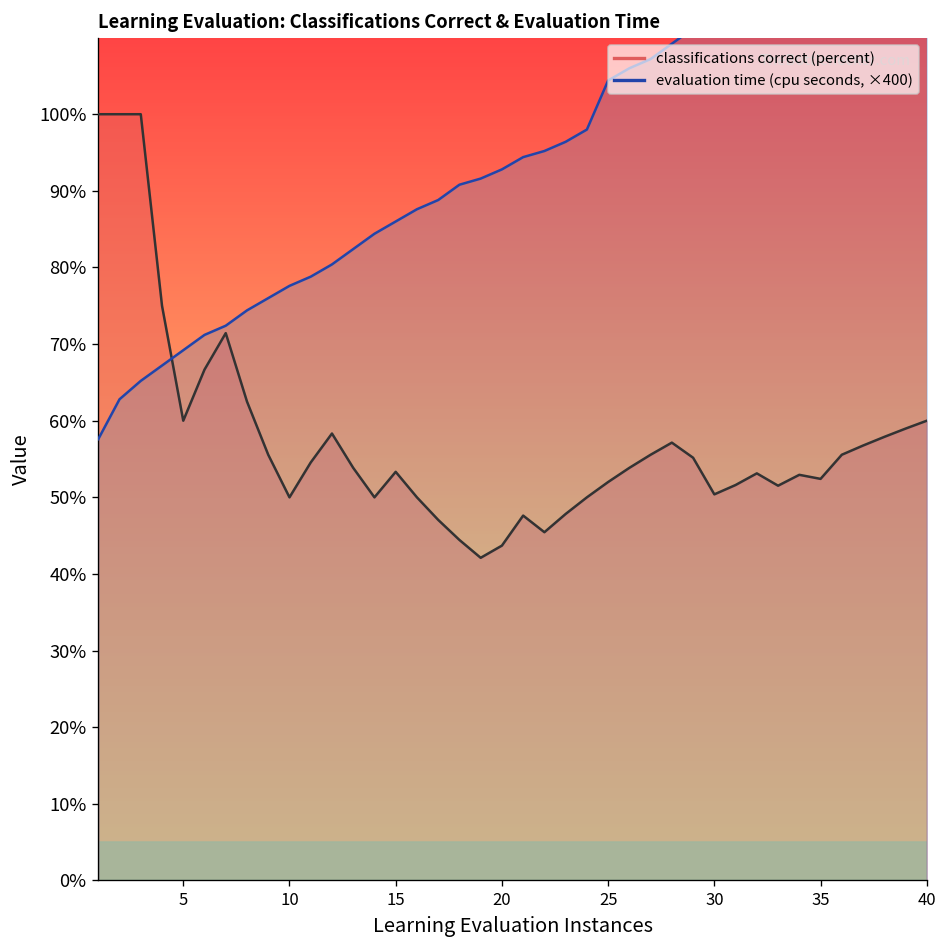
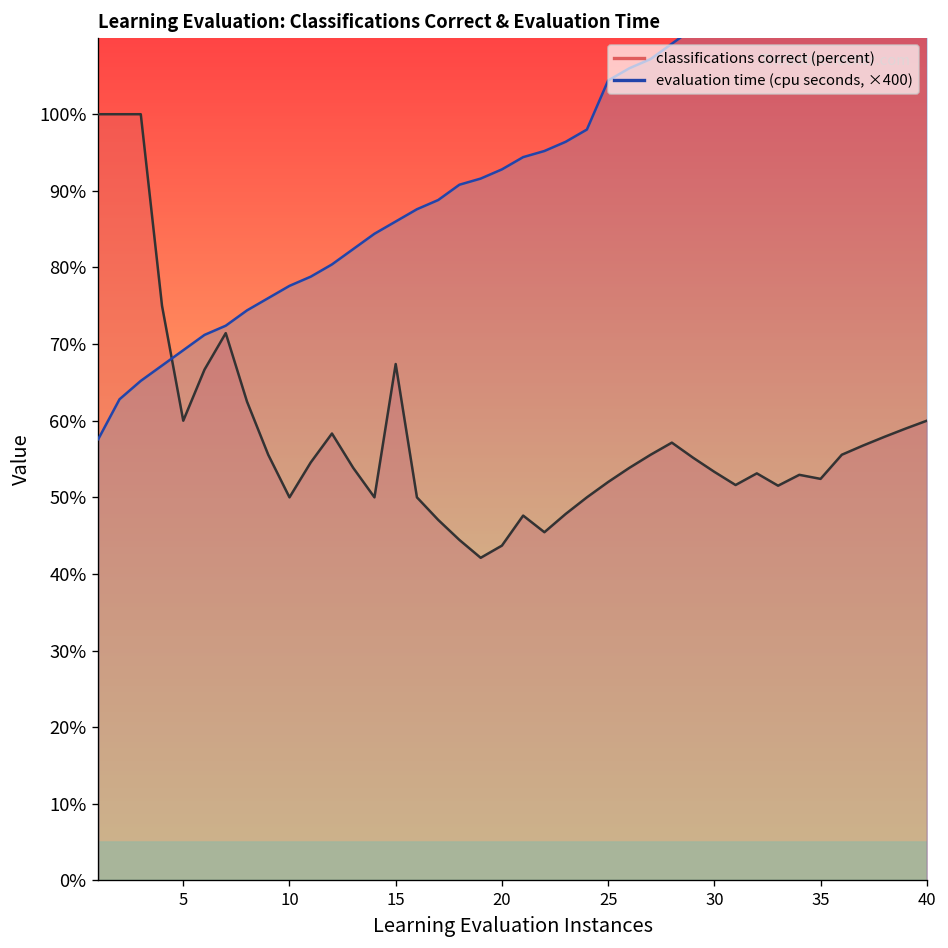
classifications correct (percent), 15: 53% -> 67%
classifications correct (percent), 30: 50% -> 53%
